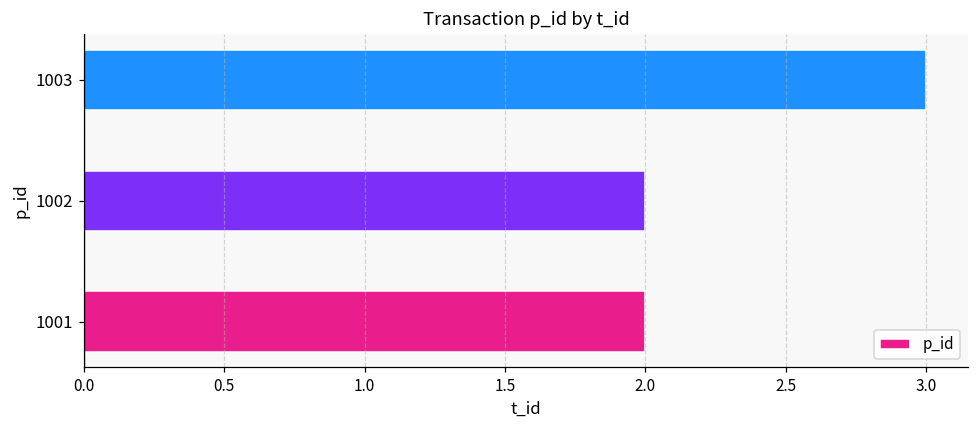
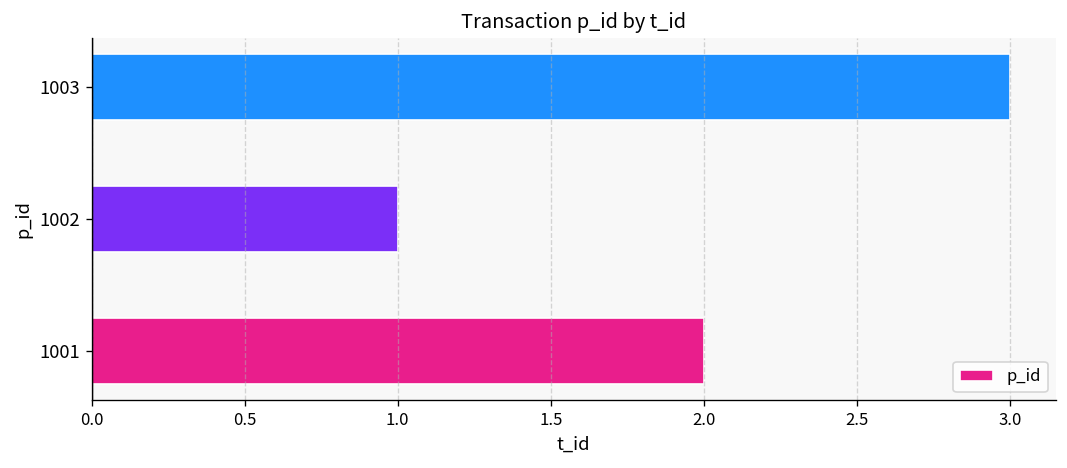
1002: 2 -> 1
